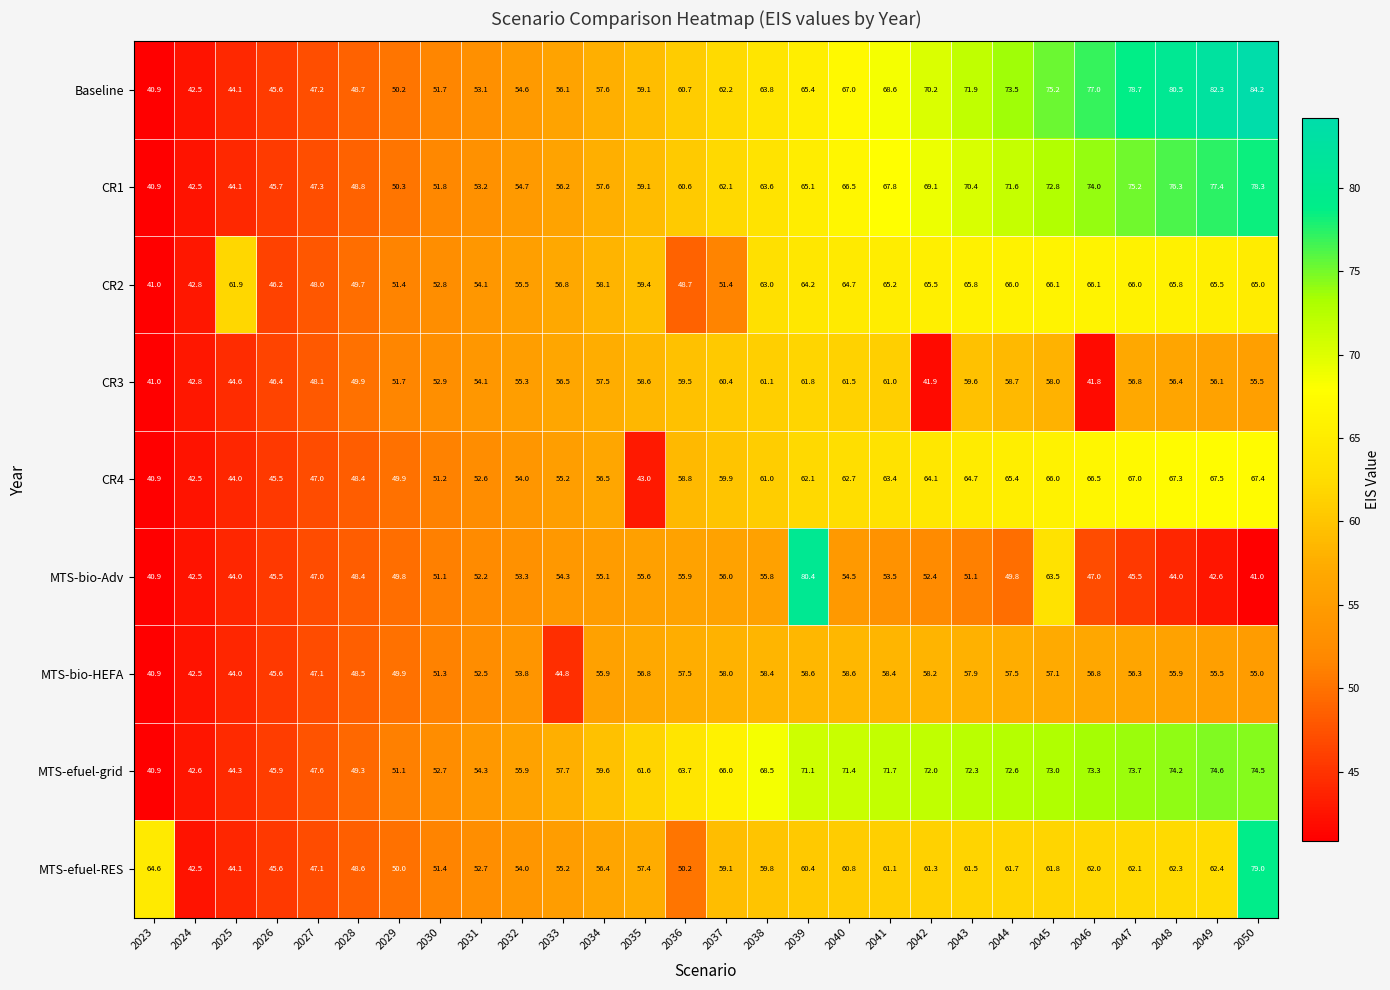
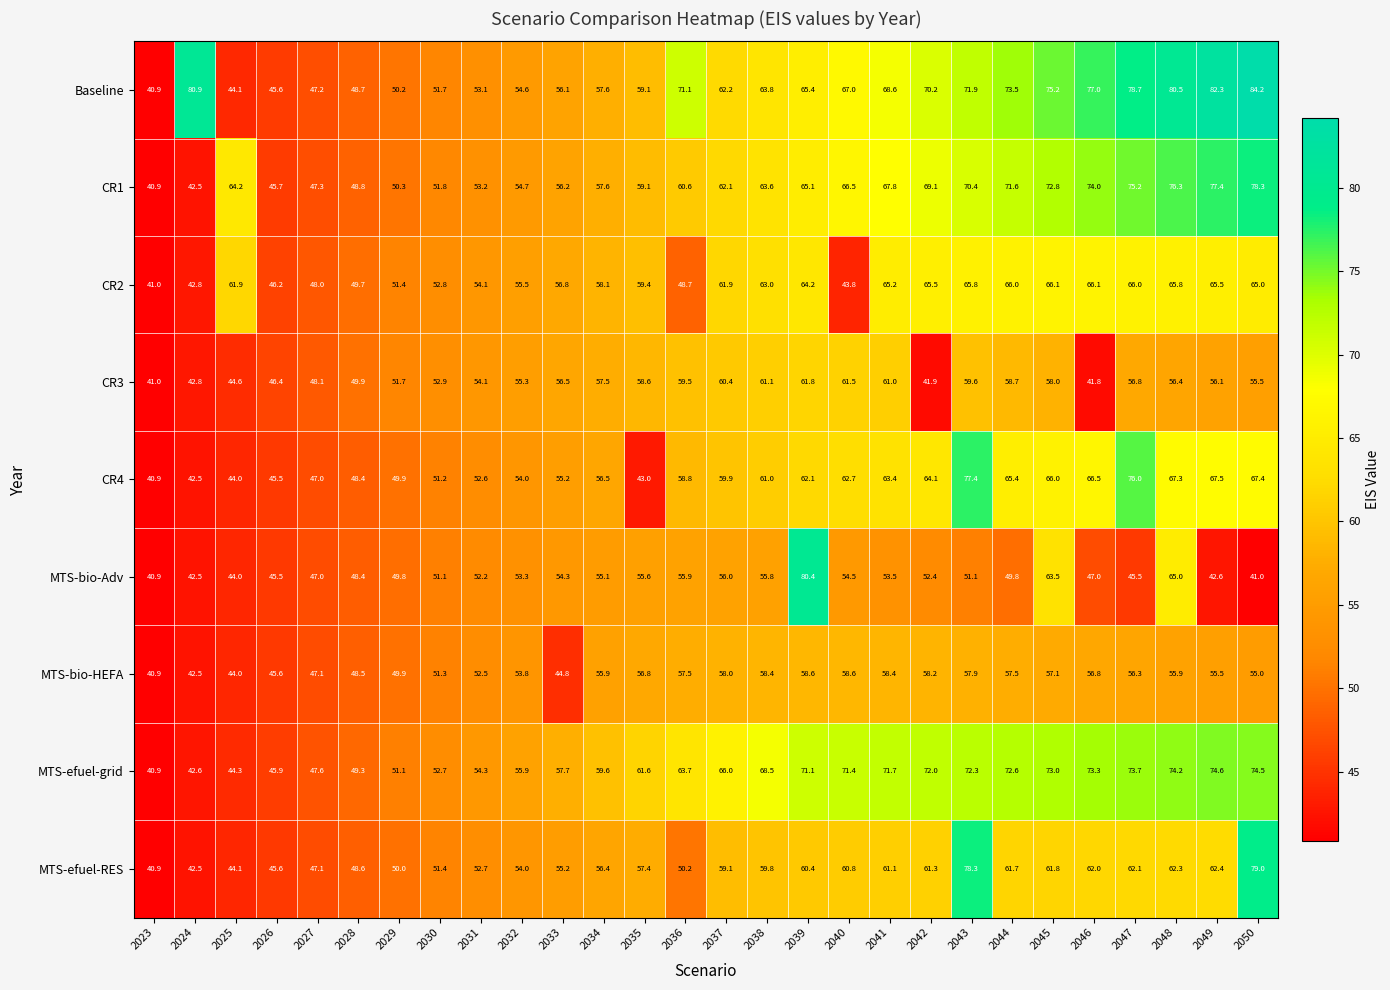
Baseline, 2024: 42.5 -> 80.9
Baseline, 2036: 60.7 -> 71.1
CR1, 2025: 44.1 -> 64.2
CR2, 2037: 51.4 -> 61.9
CR2, 2040: 64.7 -> 43.8
CR4, 2043: 64.7 -> 77.4
CR4, 2047: 67.0 -> 76.0
MTS-bio-Adv, 2048: 44.0 -> 65.0
MTS-efuel-RES, 2023: 64.6 -> 40.9
MTS-efuel-RES, 2043: 61.5 -> 78.3
